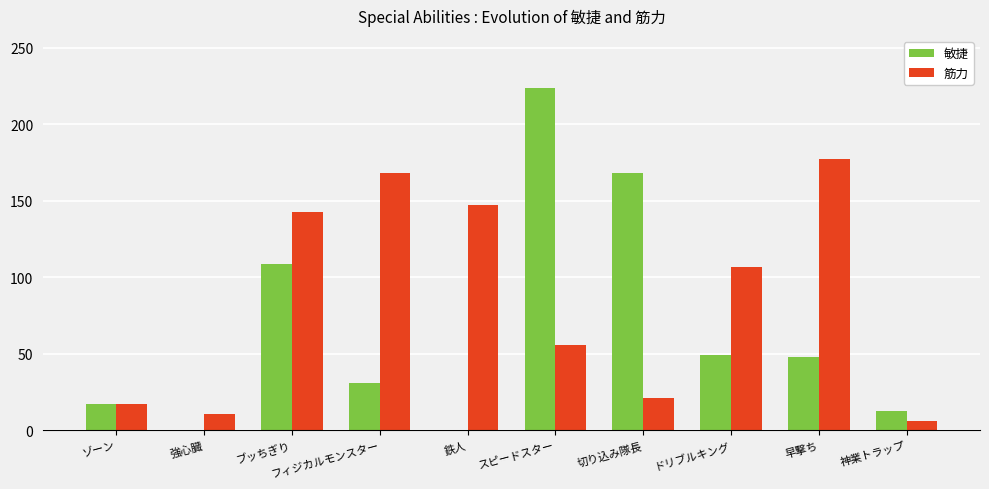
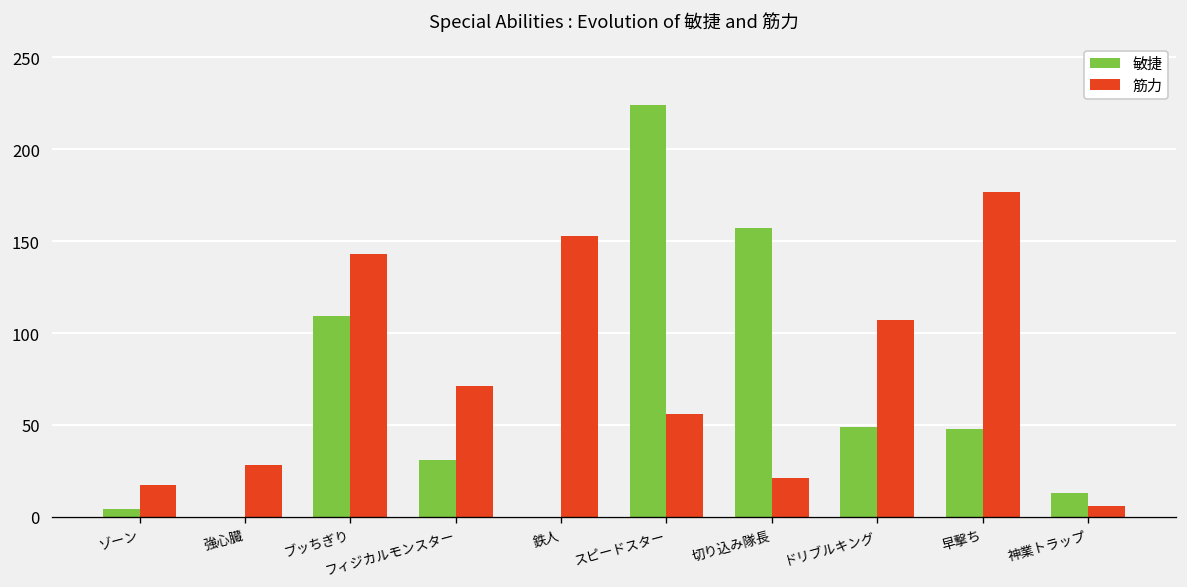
敏捷, ゾーン: 17 -> 4
筋力, 強心臓: 11 -> 28
筋力, フィジカルモンスター: 168 -> 71
筋力, 鉄人: 147 -> 153
敏捷, 切り込み隊長: 168 -> 157
